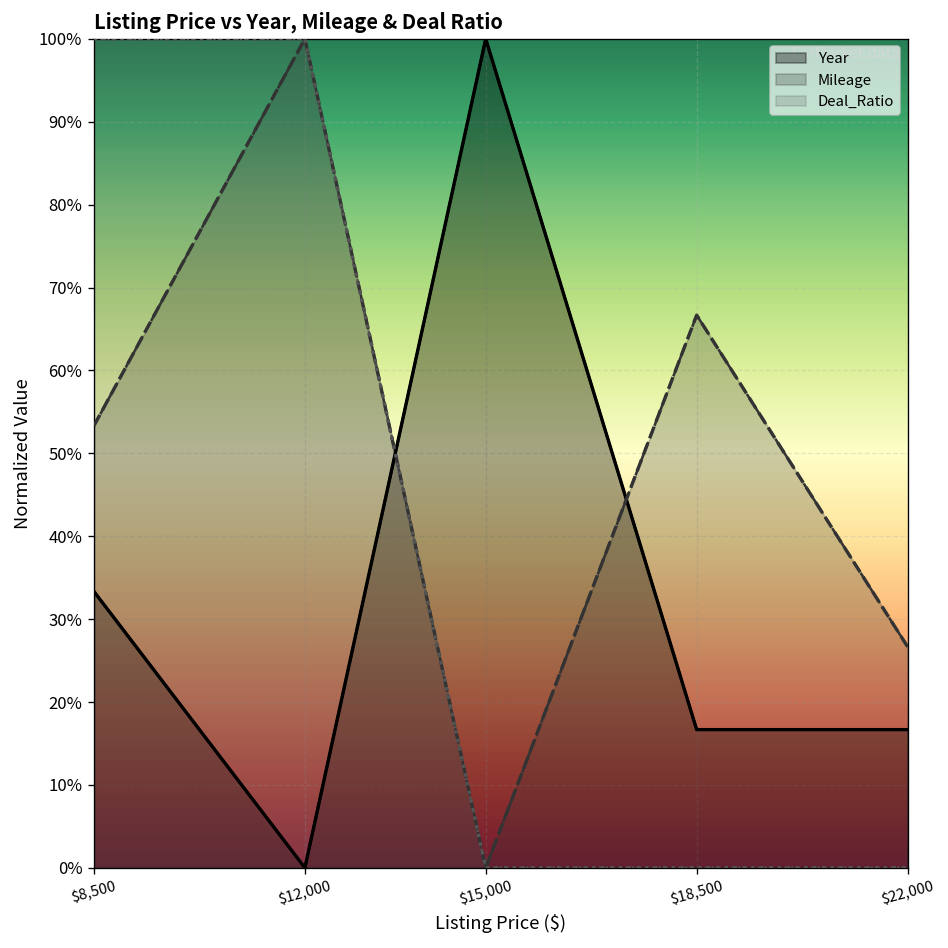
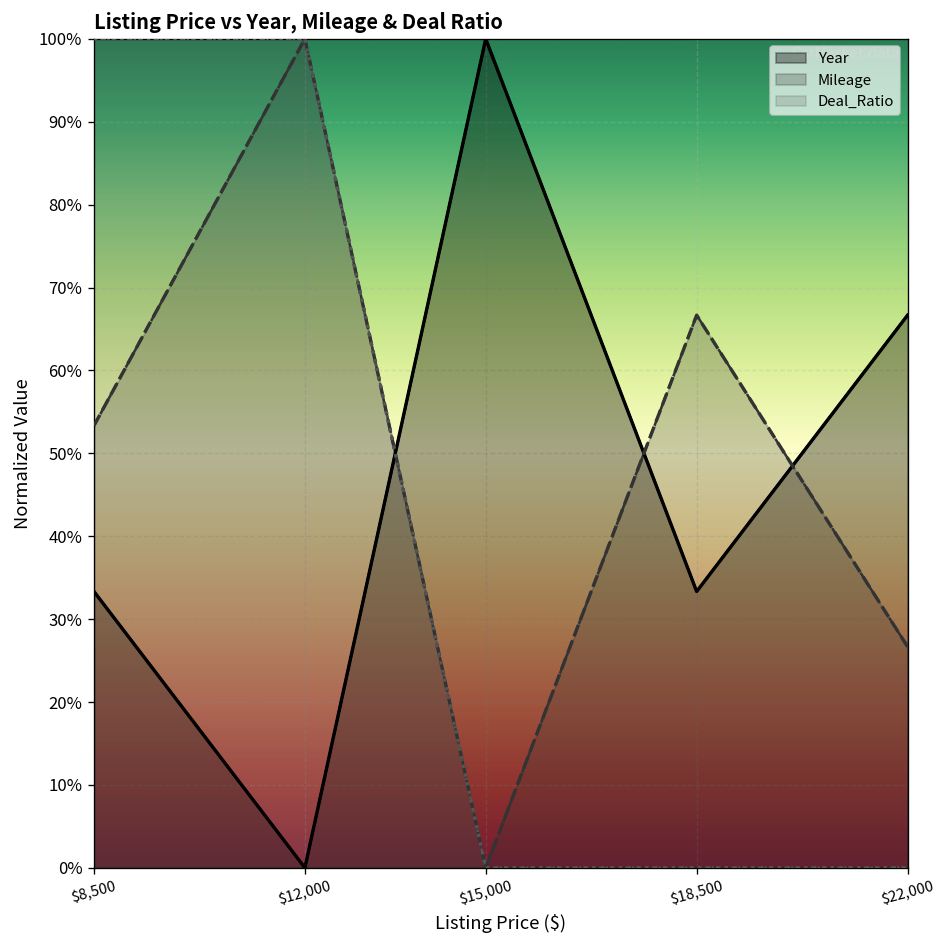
Year, $18,500: 17% -> 33%
Year, $22,000: 17% -> 67%
